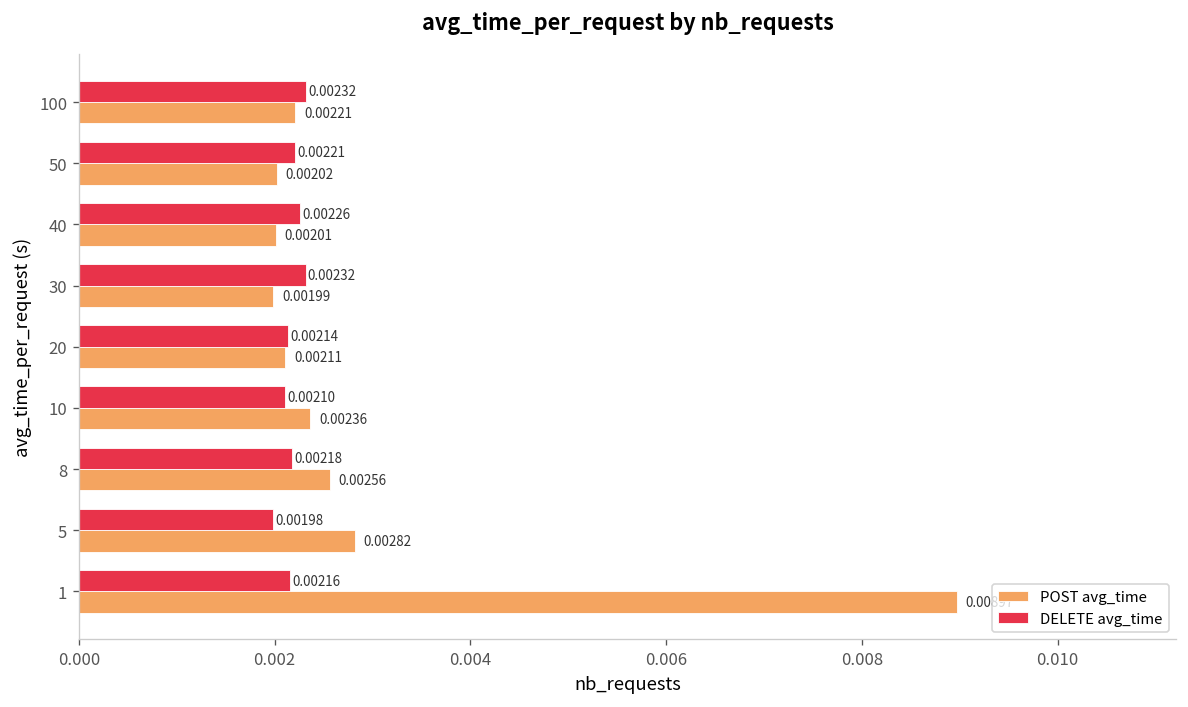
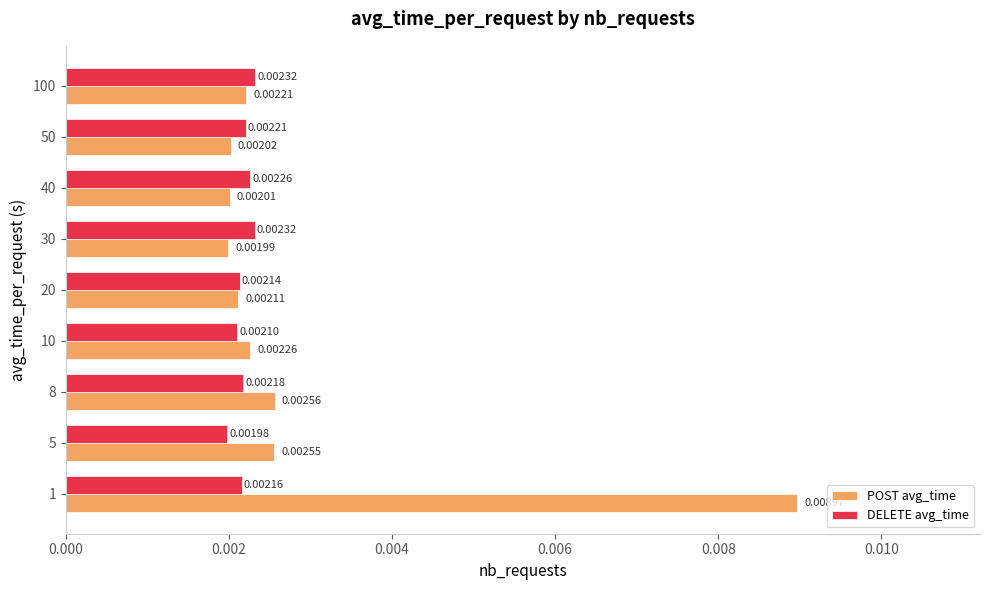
POST avg_time, 10: 0.00236 -> 0.00226
POST avg_time, 5: 0.00282 -> 0.00255
